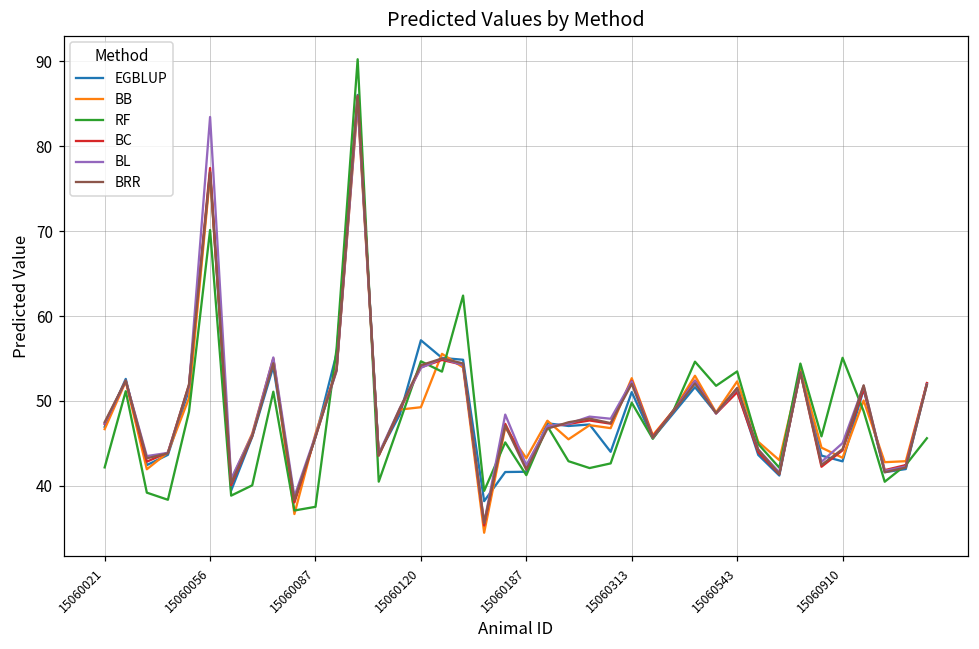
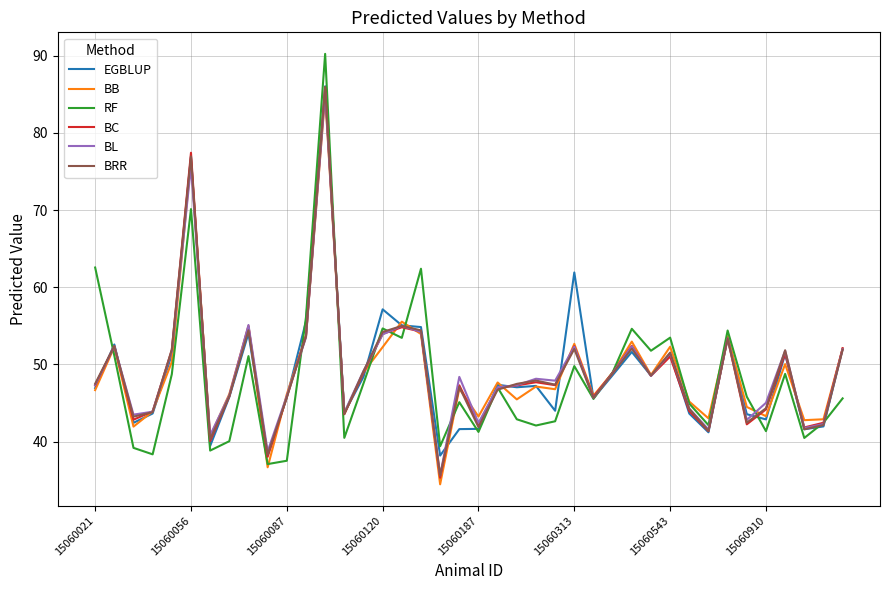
RF, 15060021: 42 -> 63
BL, 15060056: 83 -> 76
BB, 15060120: 49 -> 52
EGBLUP, 15060313: 51 -> 62
RF, 15060910: 55 -> 41
